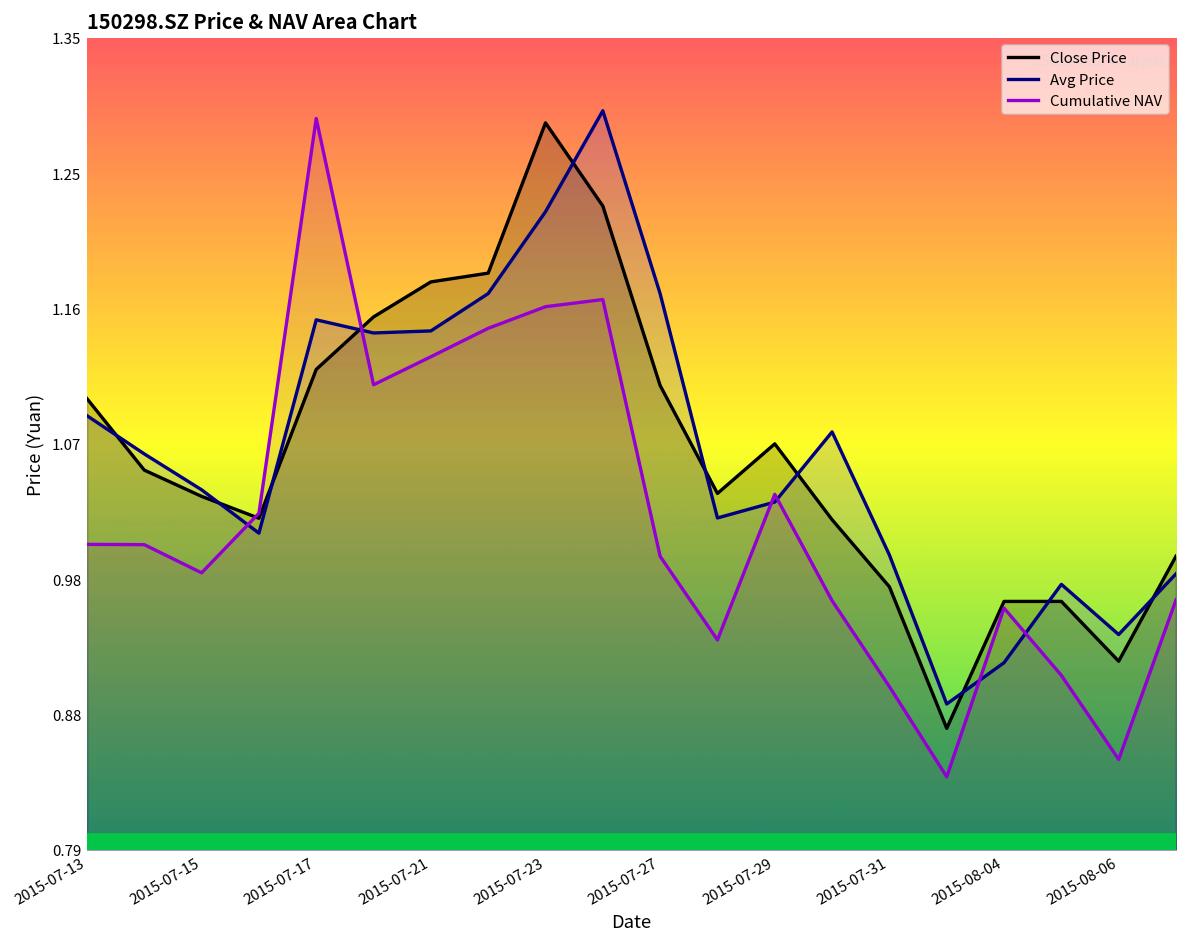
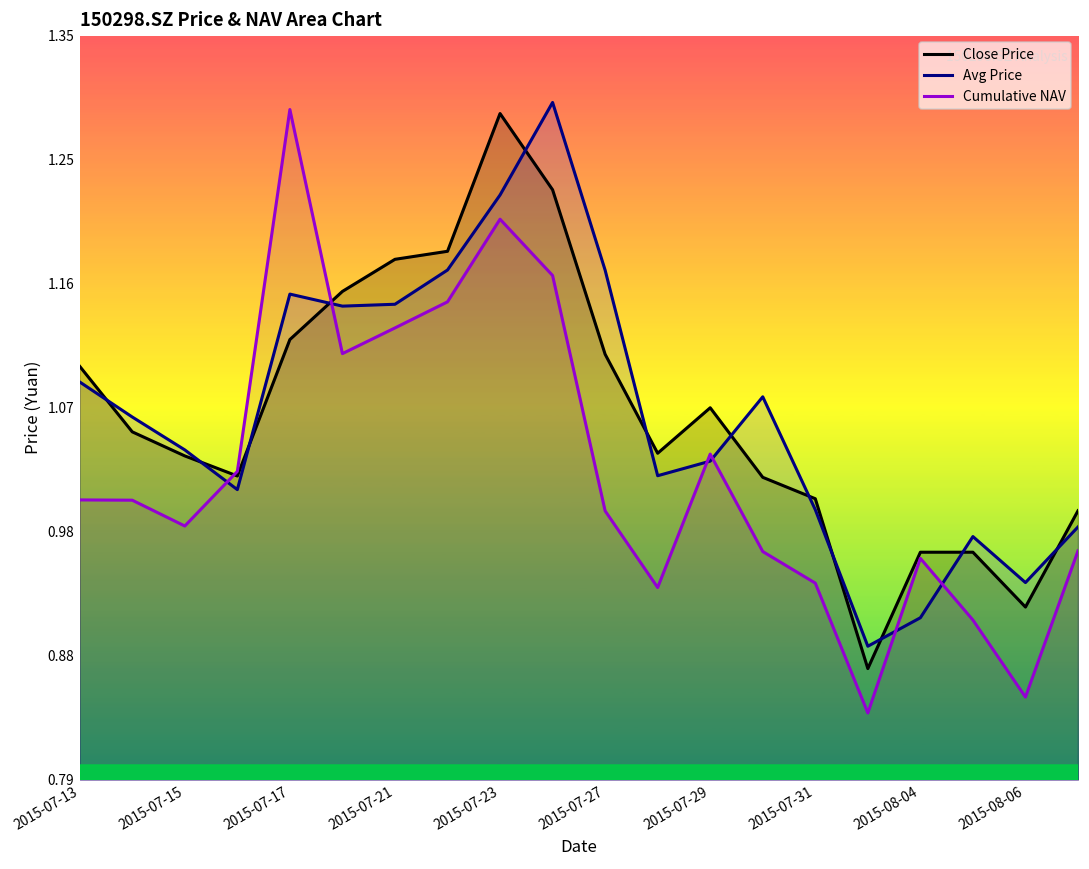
Cumulative NAV, 2015-07-23: 1.162 -> 1.209
Close Price, 2015-07-31: 0.97 -> 1.00
Cumulative NAV, 2015-07-31: 0.902 -> 0.937
Avg Price, 2015-08-04: 0.918 -> 0.911
